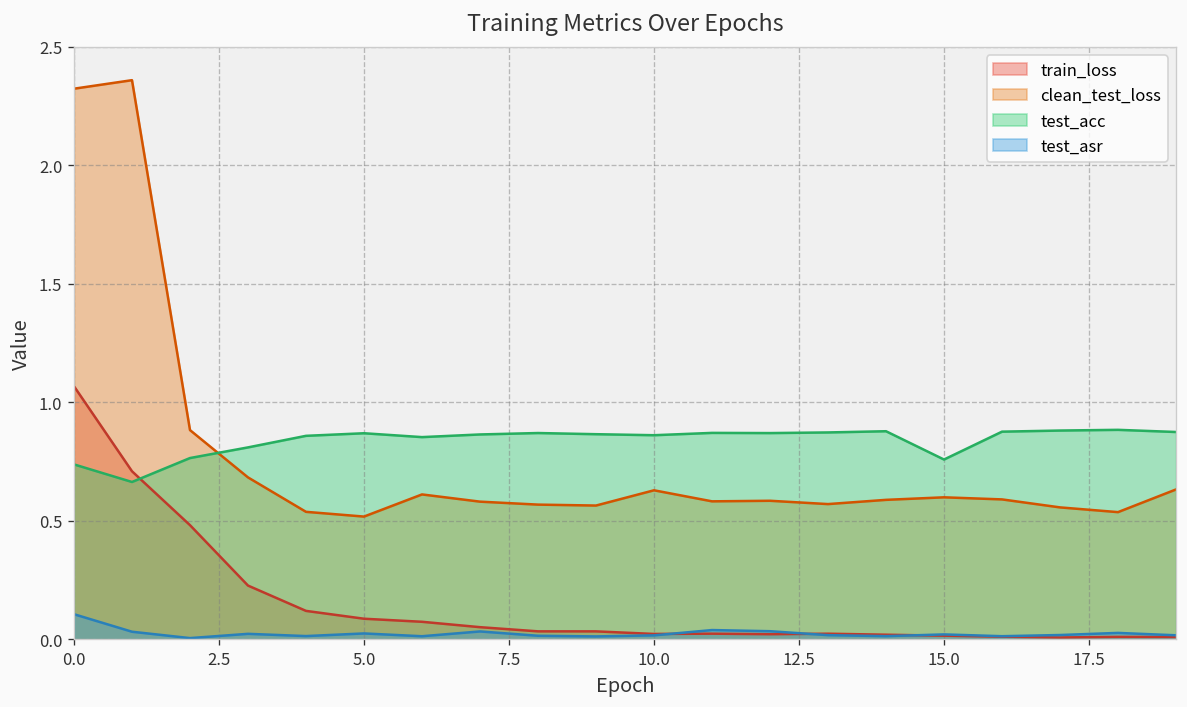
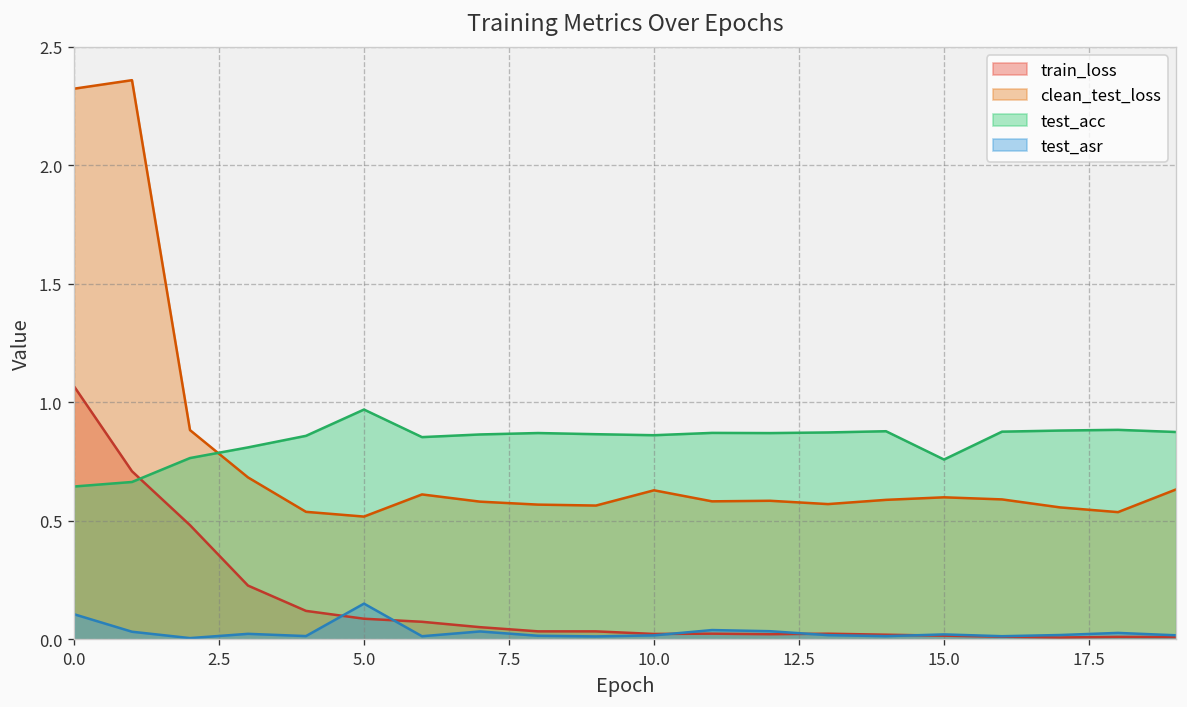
test_acc, 0.0: 0.74 -> 0.65
test_acc, 5.0: 0.87 -> 0.97
test_asr, 5.0: 0.03 -> 0.15
